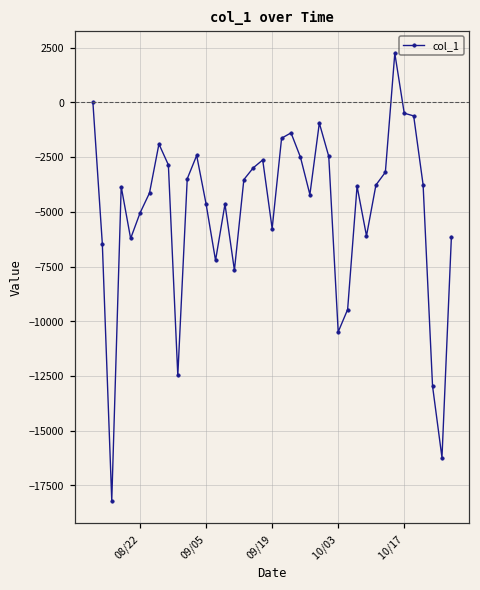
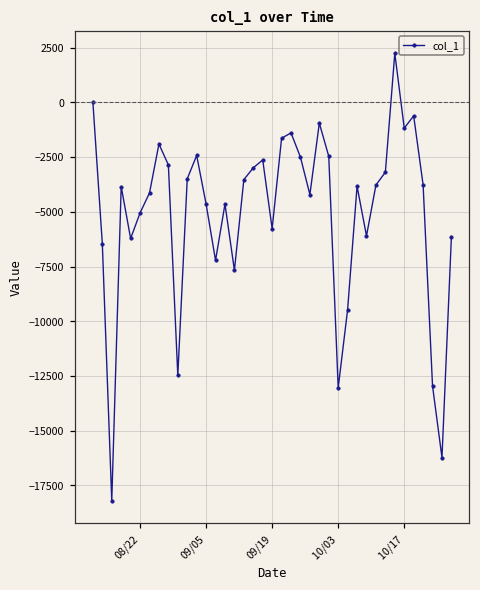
10/03: -10500 -> -13000
10/17: -500 -> -1200
